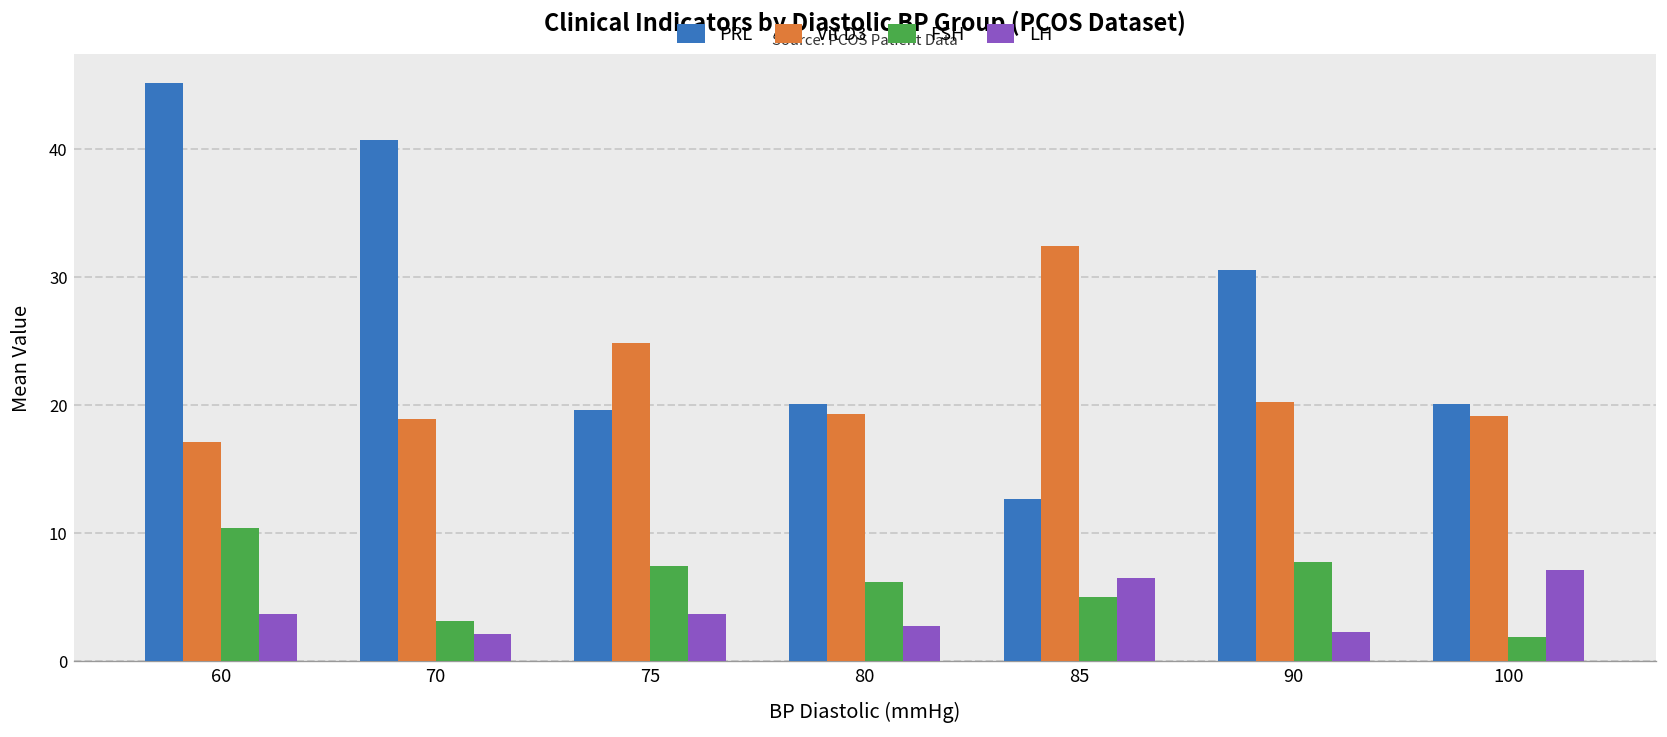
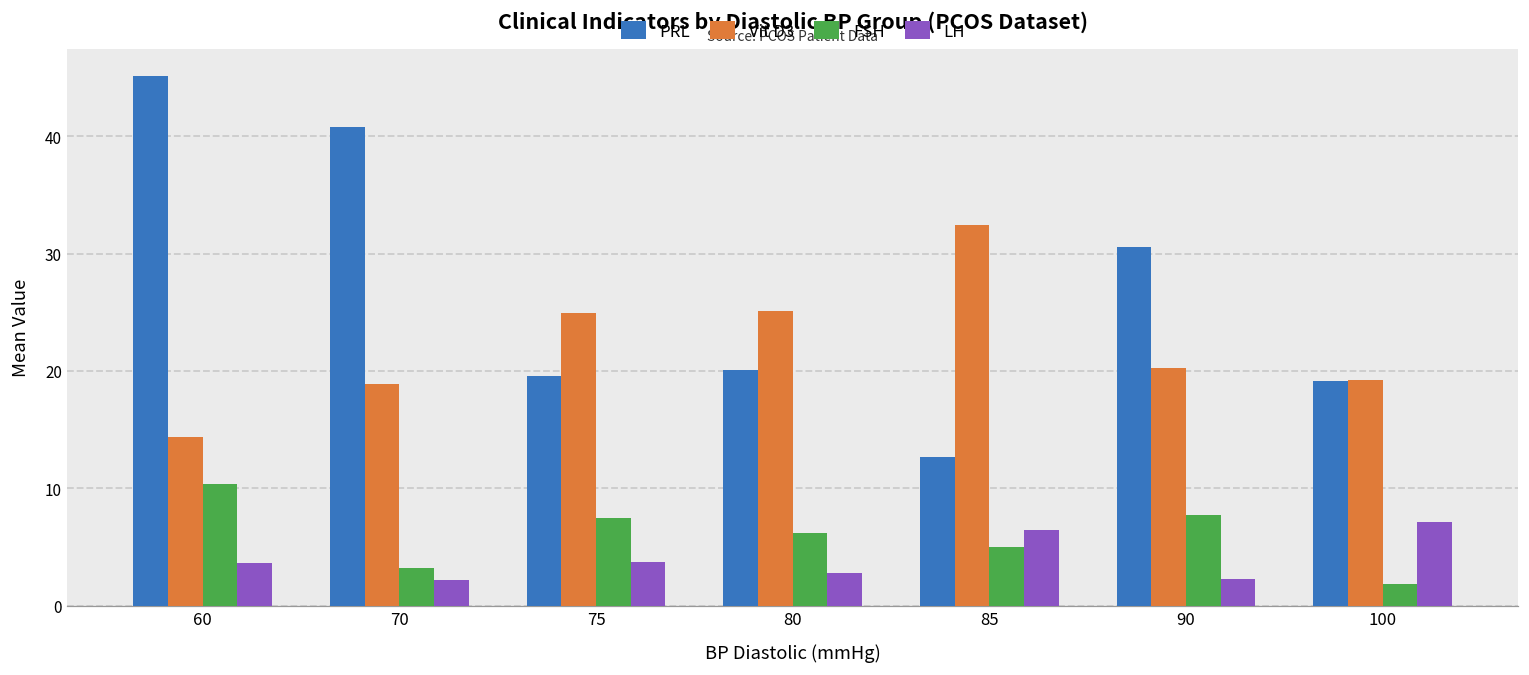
Vit D3, 60: 17.1 -> 14.4
Vit D3, 80: 19.3 -> 25.1
PRL, 100: 20.1 -> 19.1
